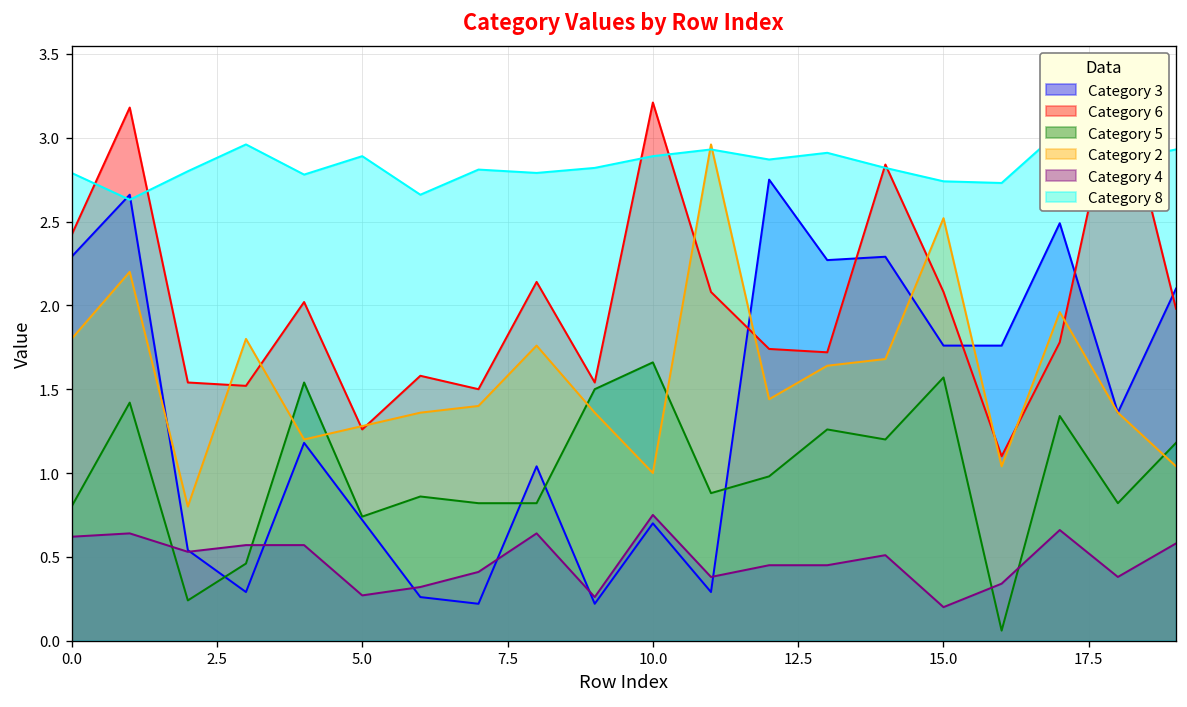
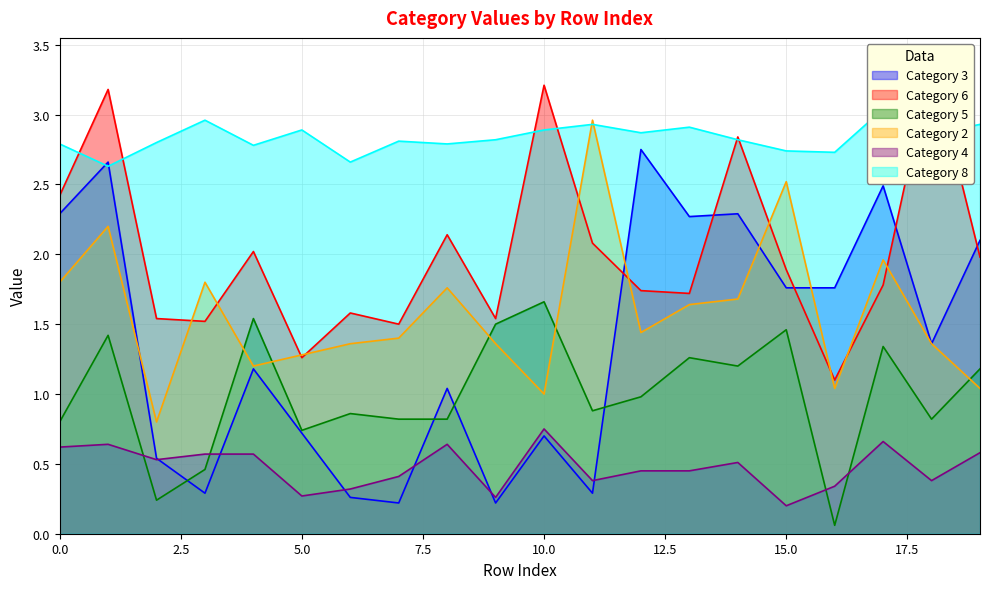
Category 6, 15.0: 2.08 -> 1.89
Category 5, 15.0: 1.57 -> 1.46
